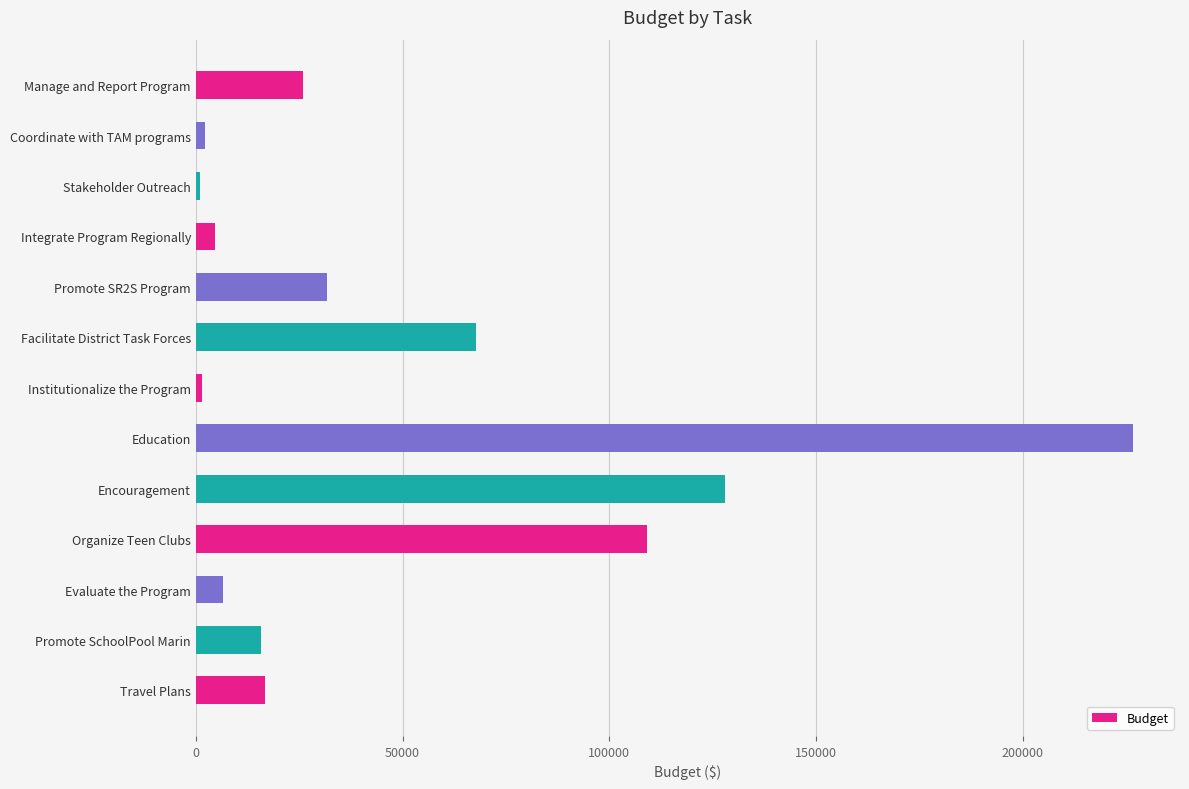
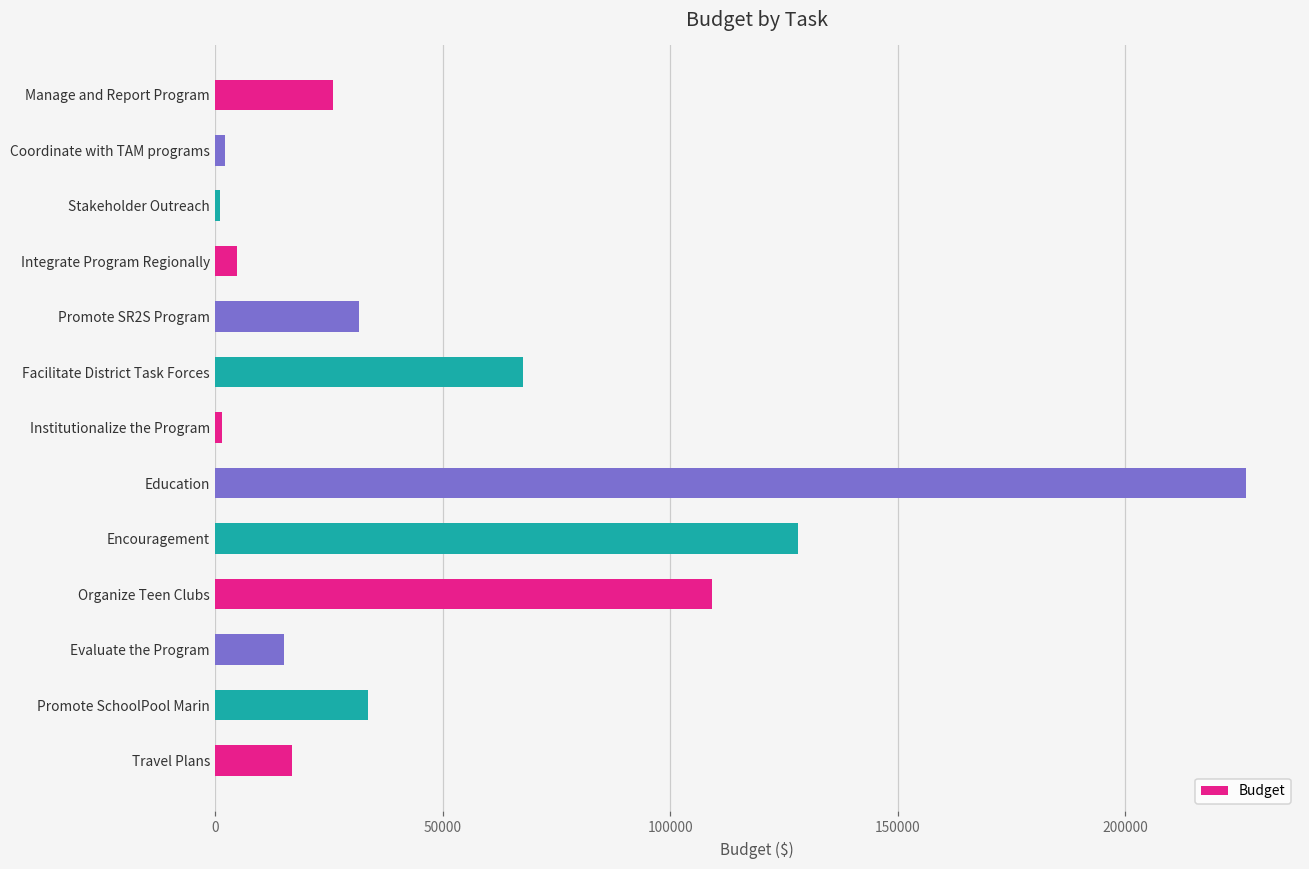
Evaluate the Program: 7000 -> 15000
Promote SchoolPool Marin: 16000 -> 34000
